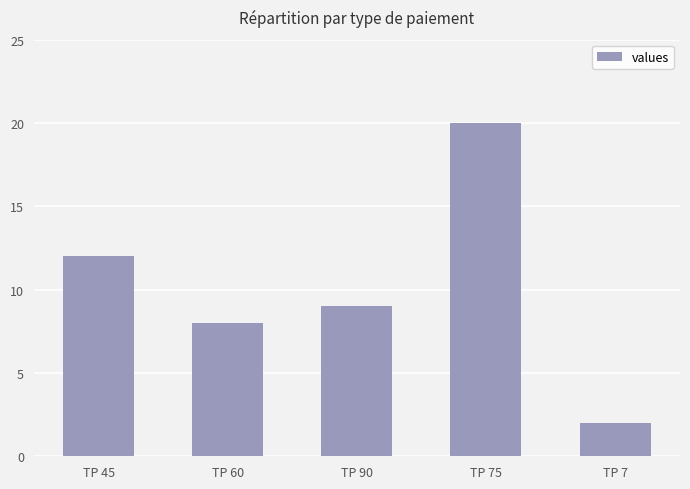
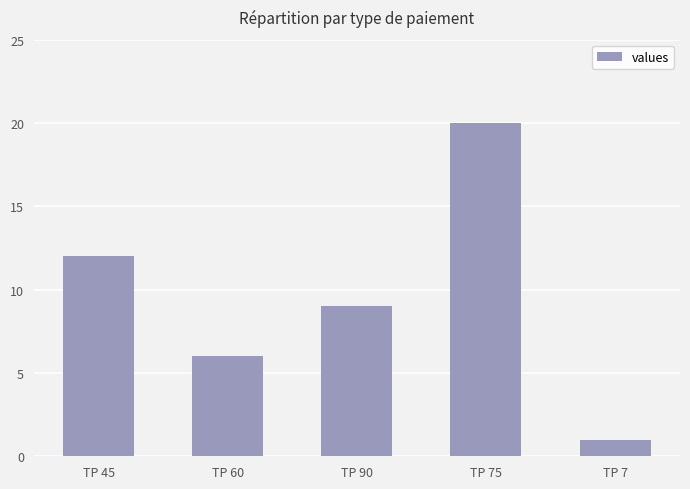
TP 60: 8 -> 6
TP 7: 2 -> 1
